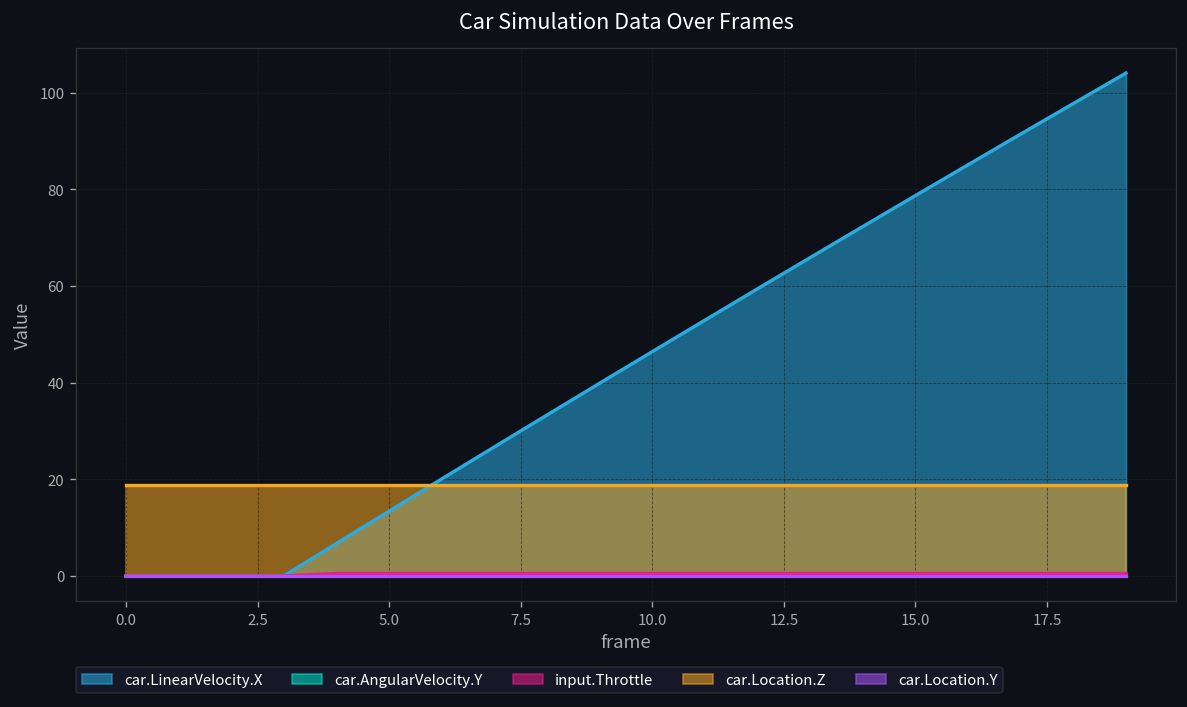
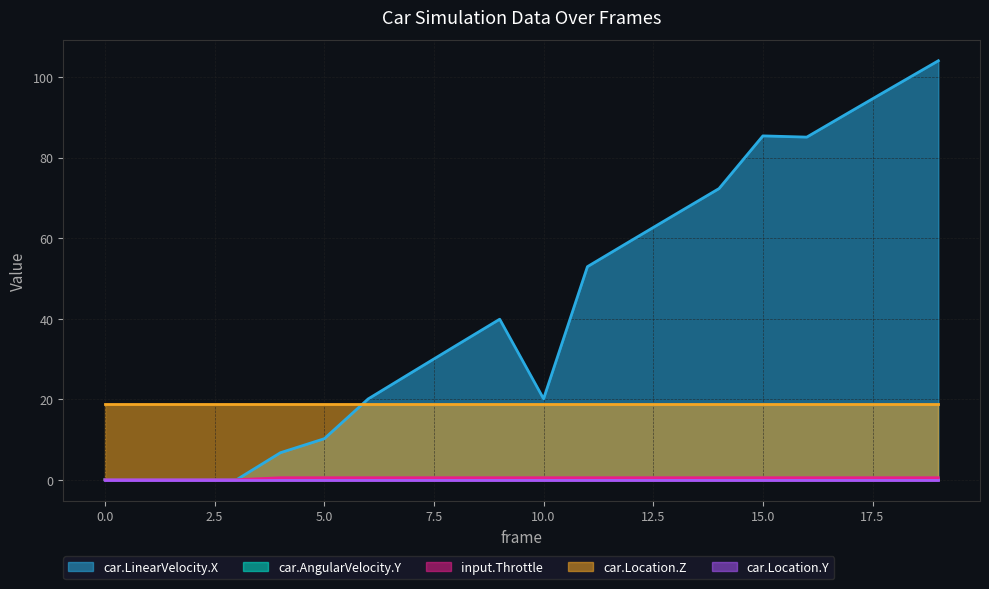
car.LinearVelocity.X, 5.0: 13 -> 10
car.LinearVelocity.X, 10.0: 46 -> 20
car.LinearVelocity.X, 15.0: 79 -> 85
